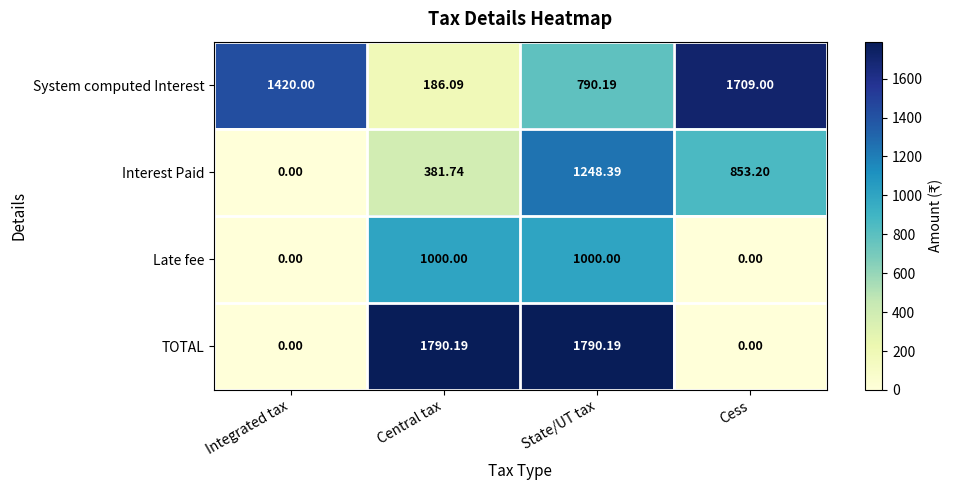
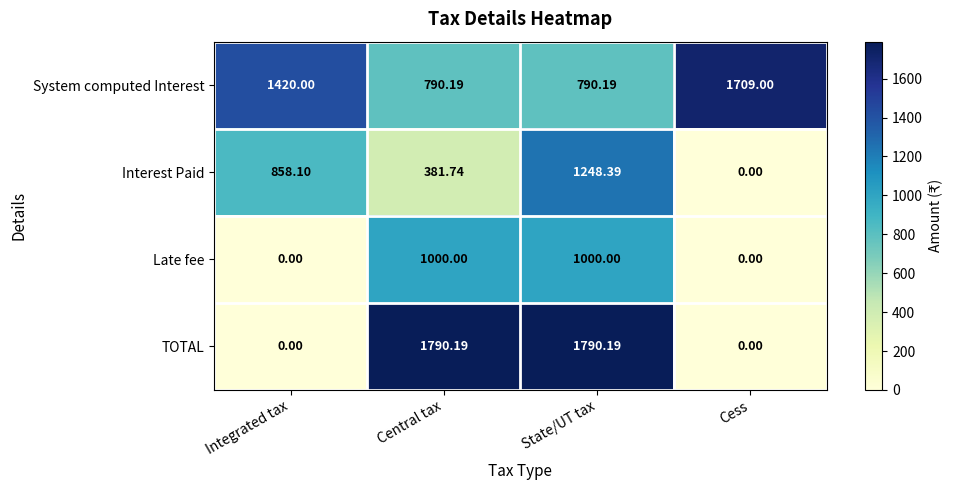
System computed Interest, Central tax: 186.09 -> 790.19
Interest Paid, Integrated tax: 0.00 -> 858.10
Interest Paid, Cess: 853.20 -> 0.00
